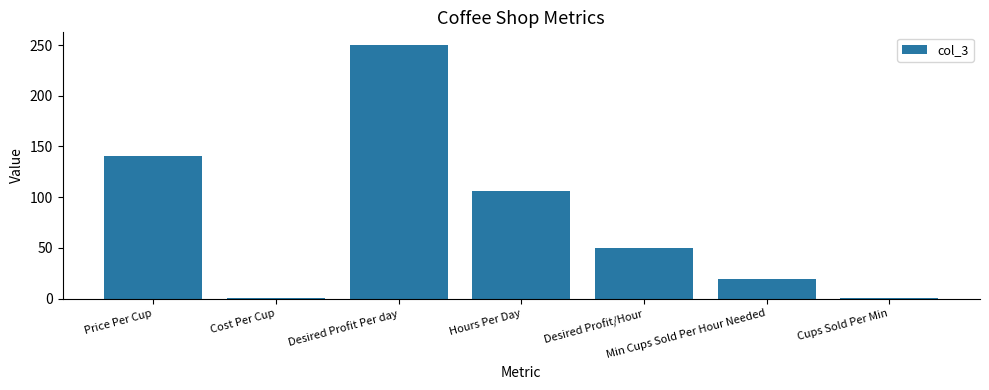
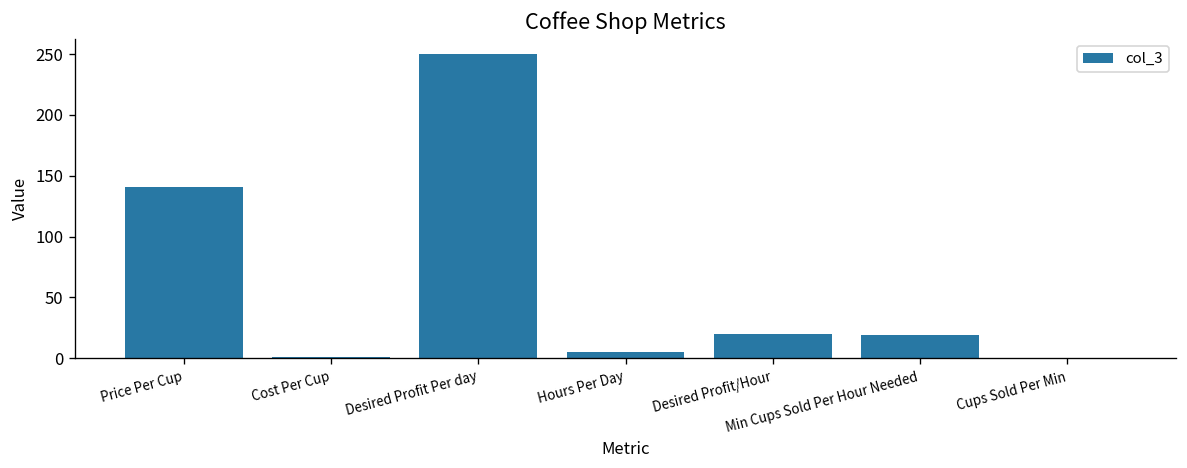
Hours Per Day: 106 -> 5
Desired Profit/Hour: 50 -> 20
